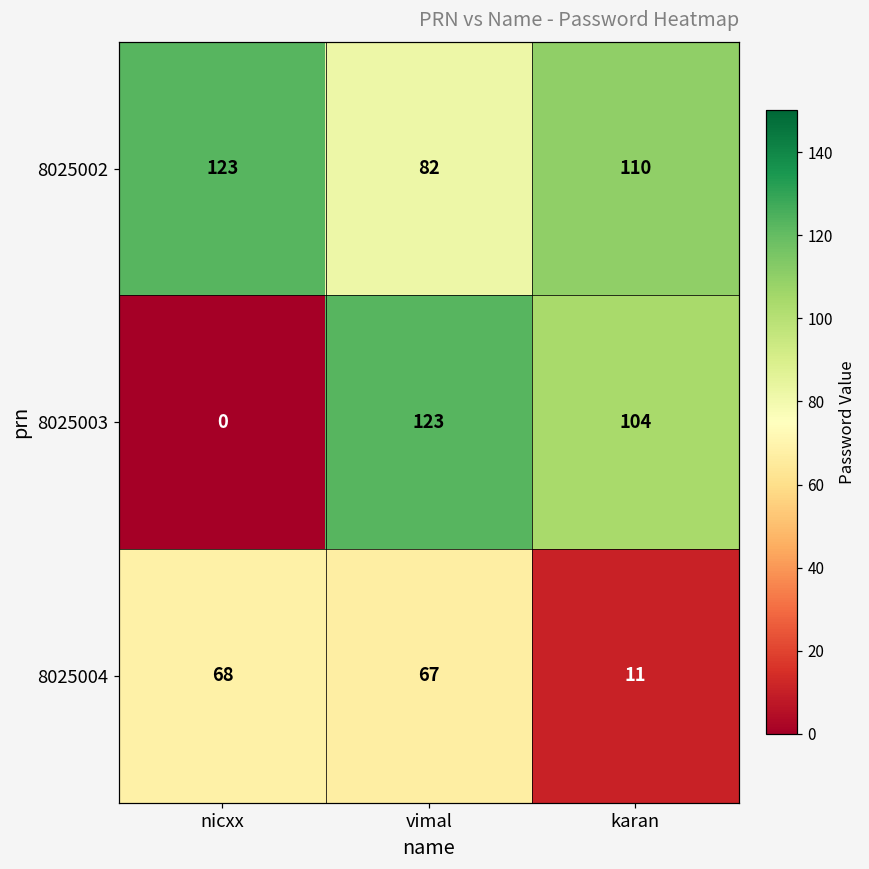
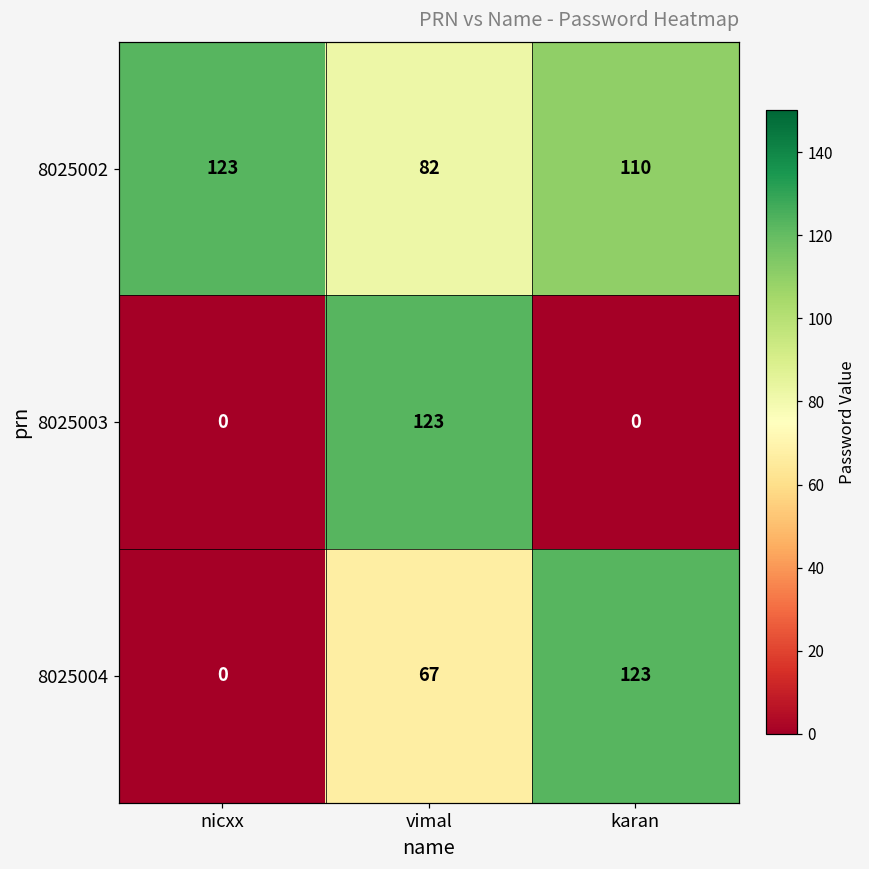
8025003, karan: 104 -> 0
8025004, nicxx: 68 -> 0
8025004, karan: 11 -> 123
